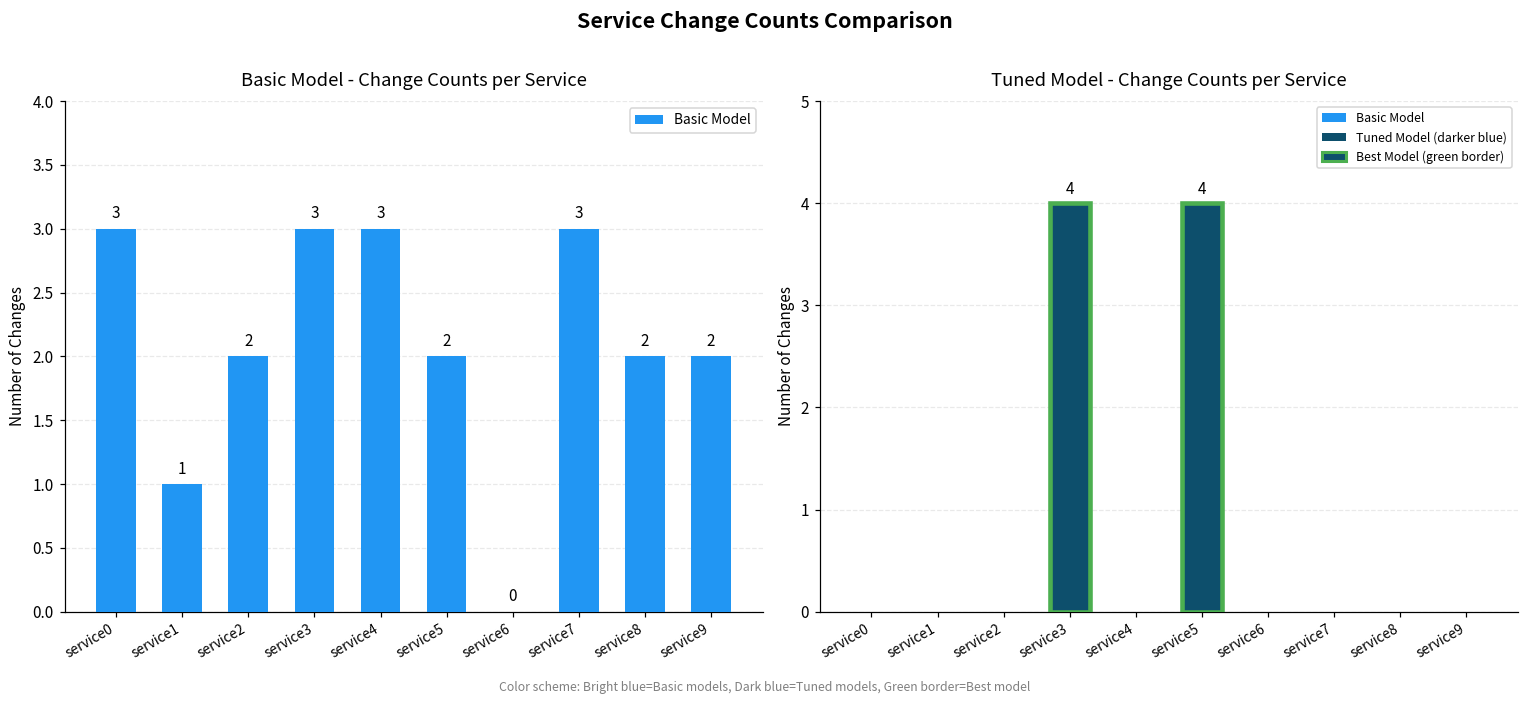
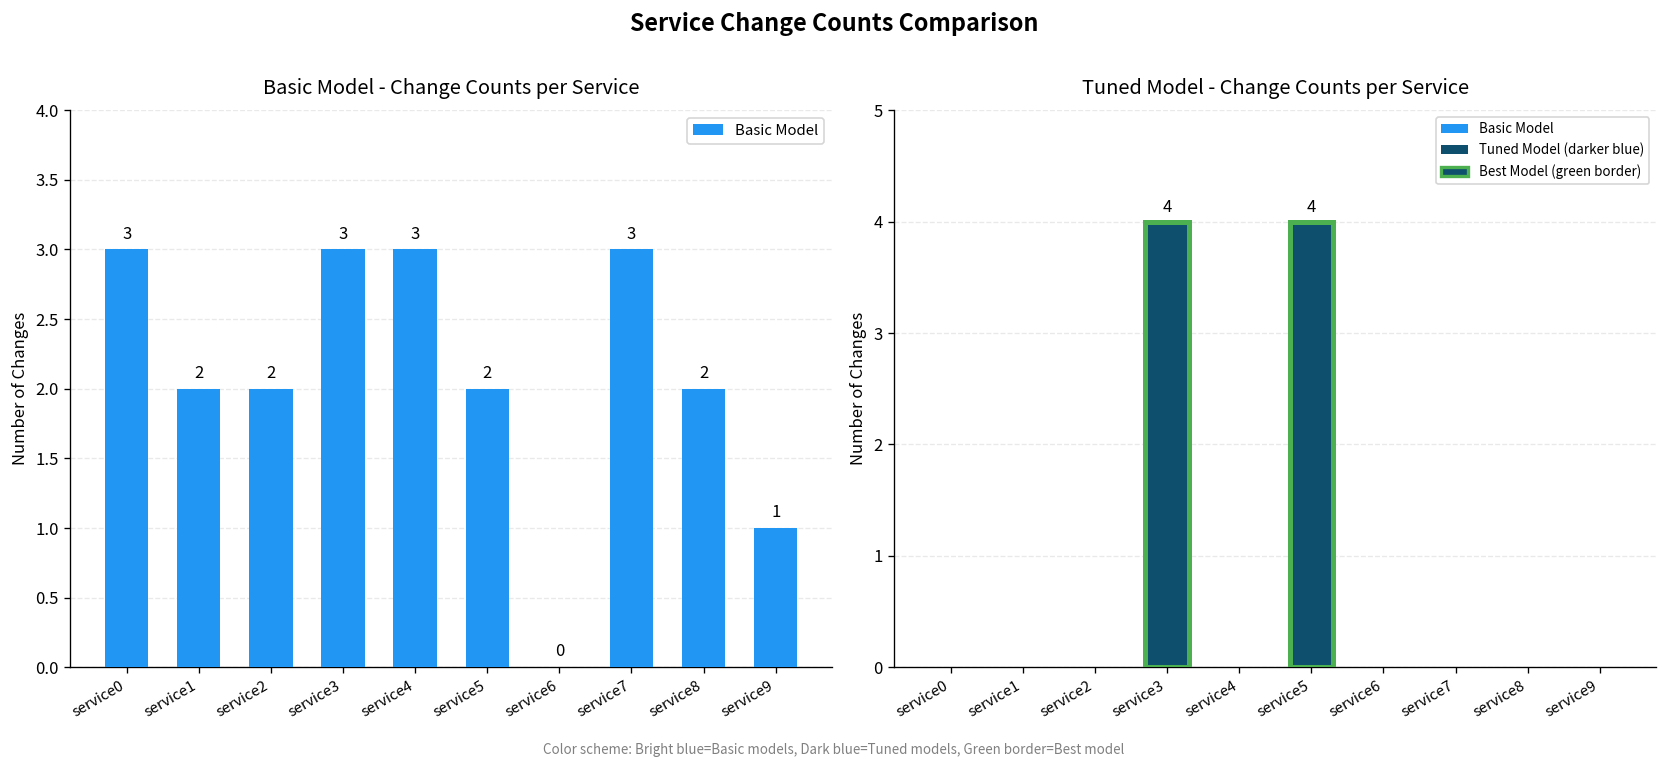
Basic Model - Change Counts per Service, service1: 1 -> 2
Basic Model - Change Counts per Service, service9: 2 -> 1
